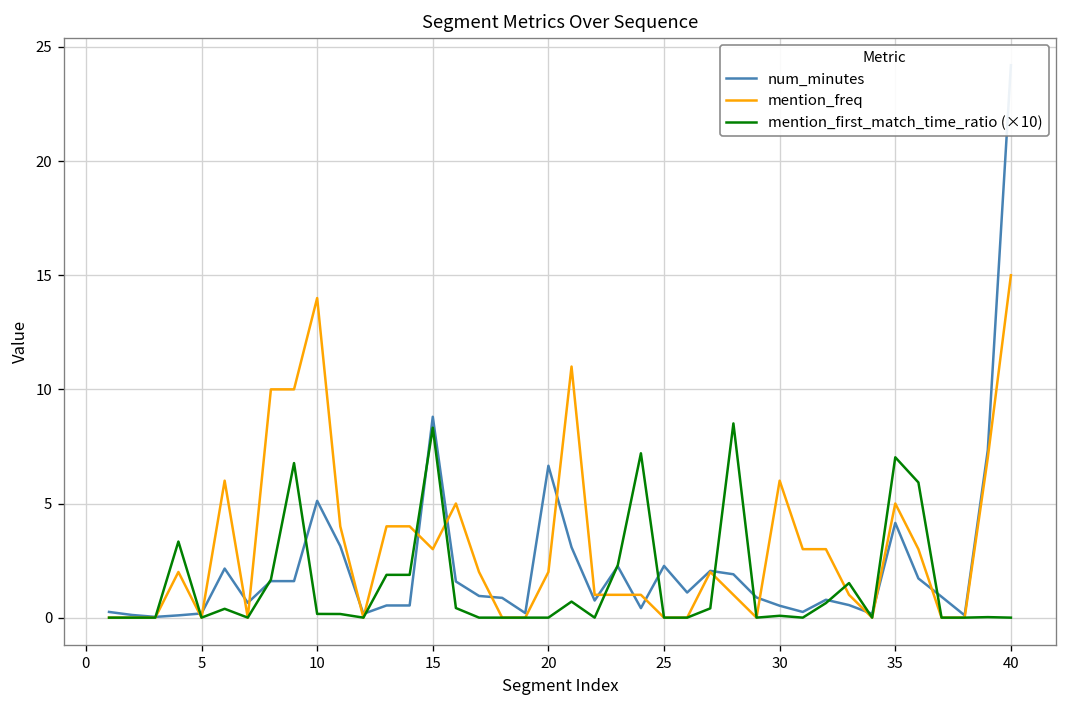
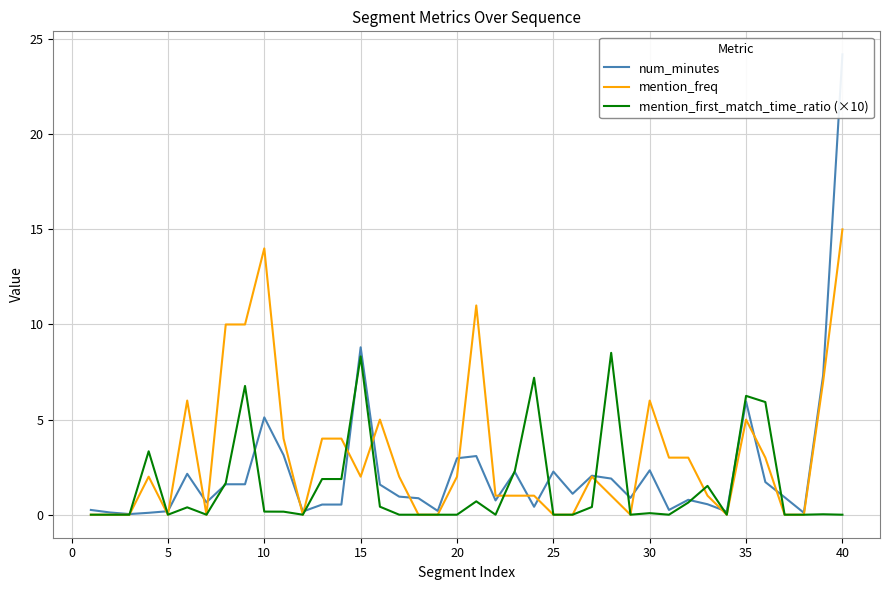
mention_freq, 15: 3 -> 2
num_minutes, 20: 6.7 -> 3.0
num_minutes, 30: 0.5 -> 2.3
num_minutes, 35: 4.2 -> 6.0
mention_first_match_time_ratio (×10), 35: 7.0 -> 6.2
